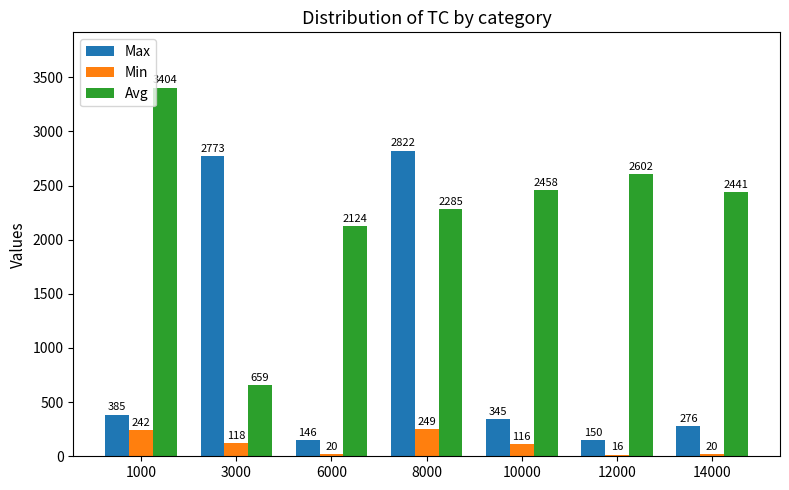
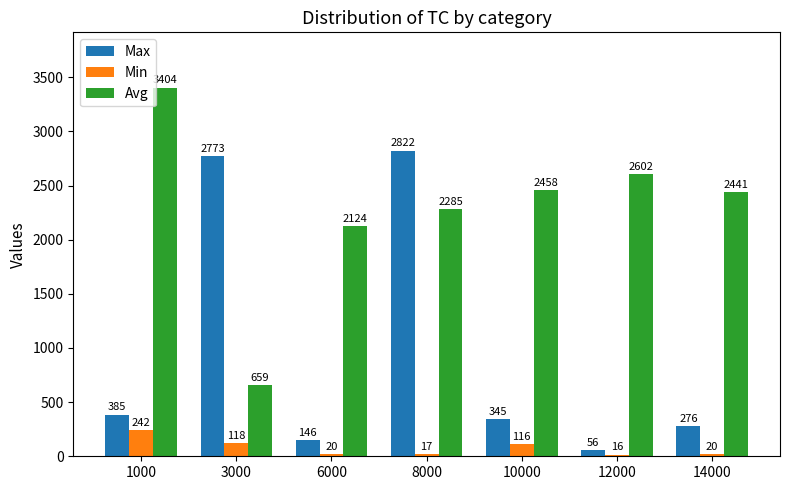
Min, 8000: 249 -> 17
Max, 12000: 150 -> 56
